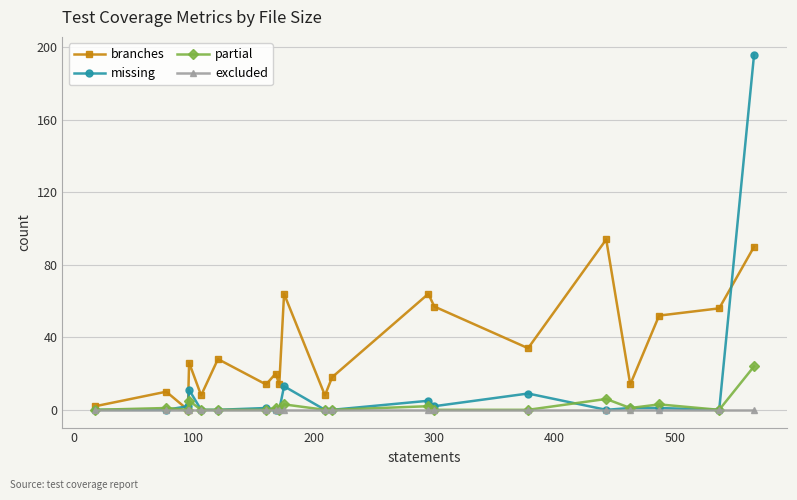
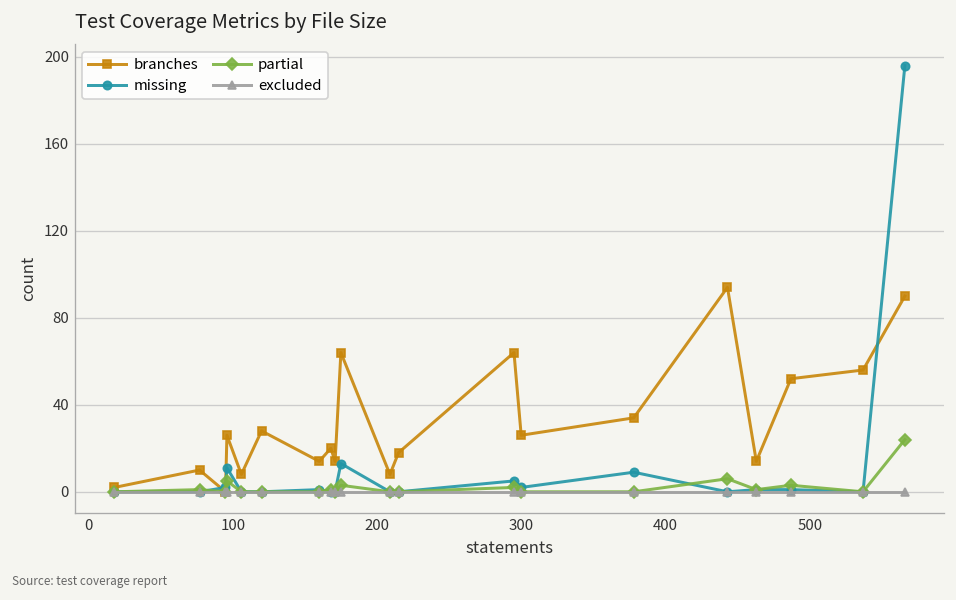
branches, 300: 57 -> 26
